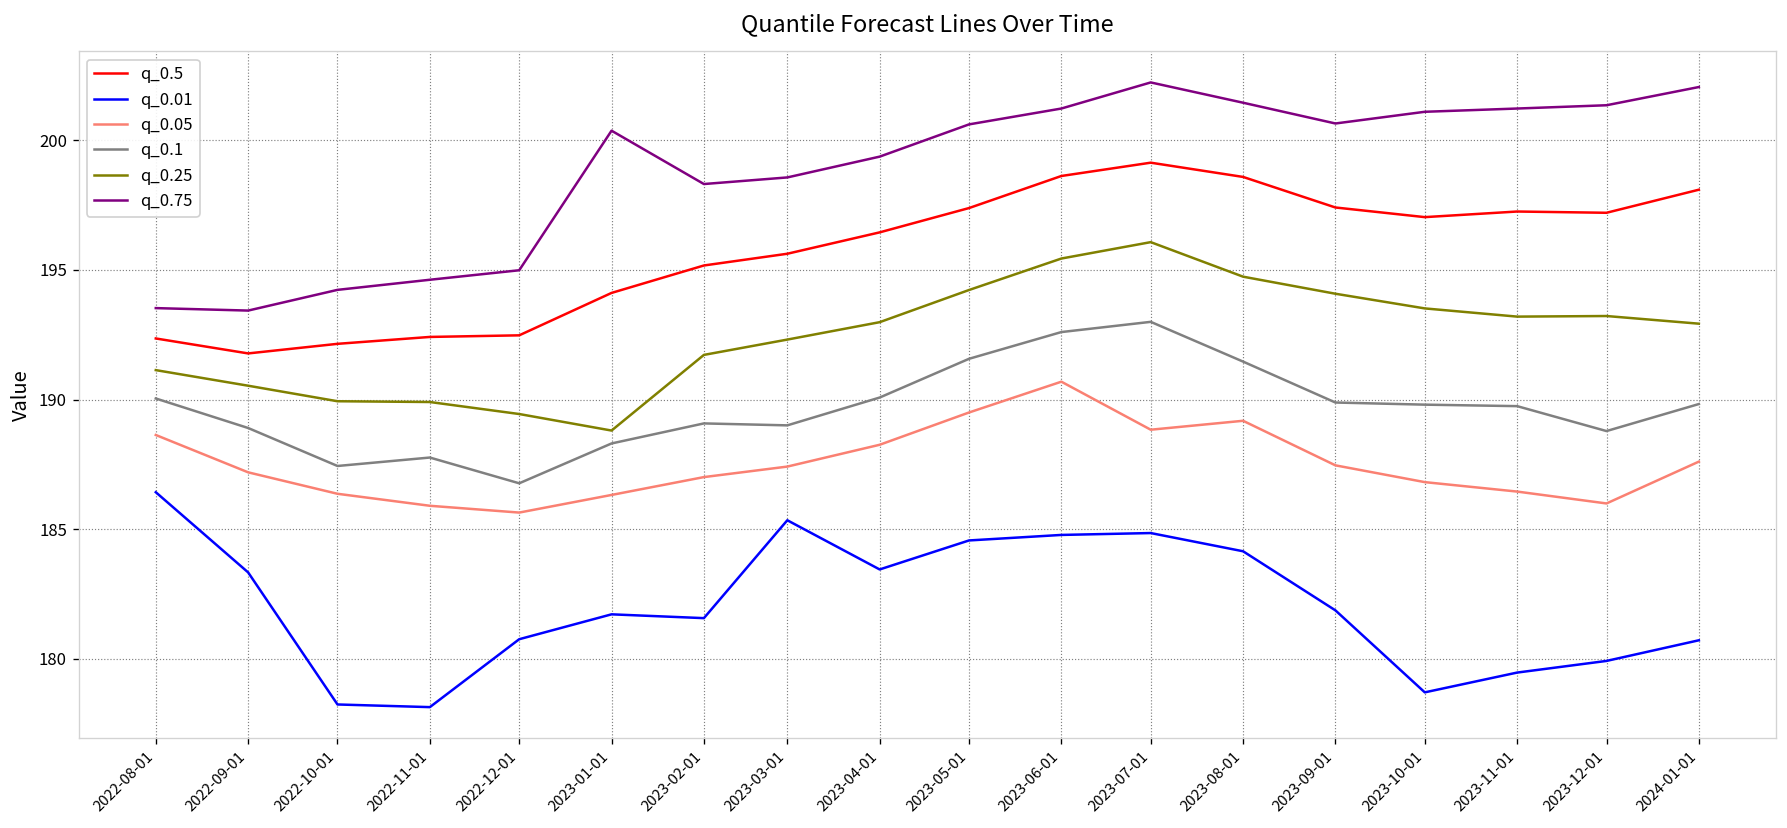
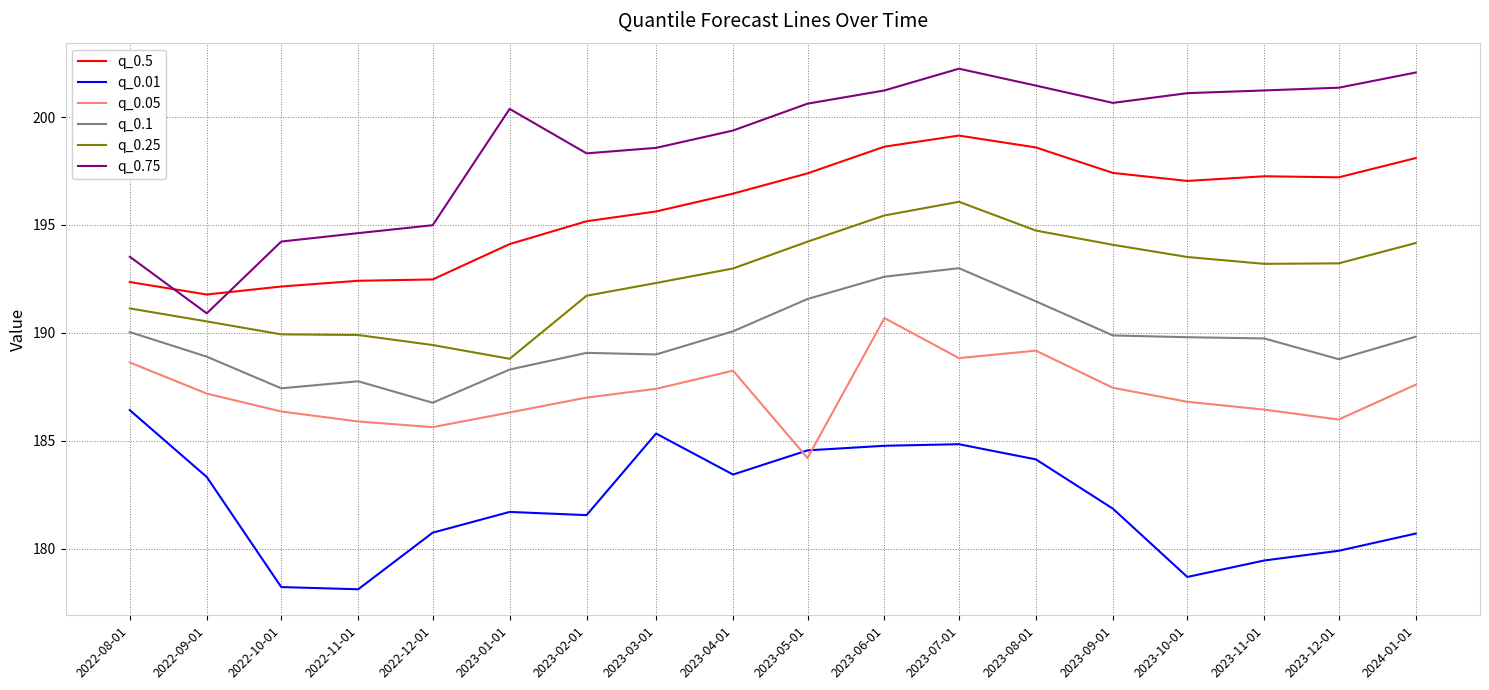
q_0.75, 2022-09-01: 193.4 -> 190.9
q_0.05, 2023-05-01: 189.5 -> 184.2
q_0.25, 2024-01-01: 192.9 -> 194.2
